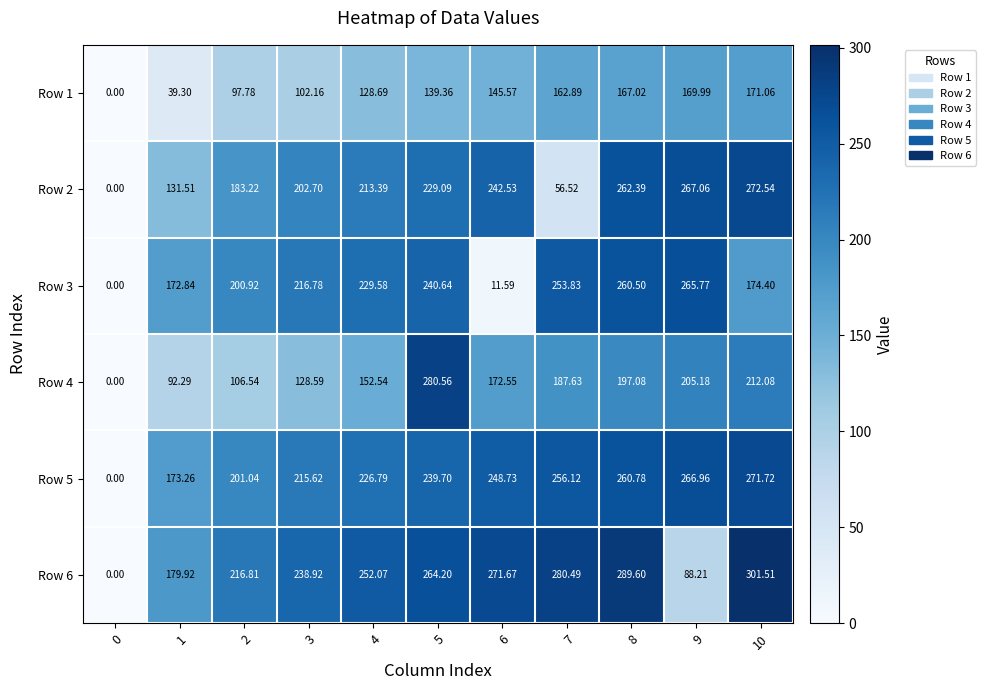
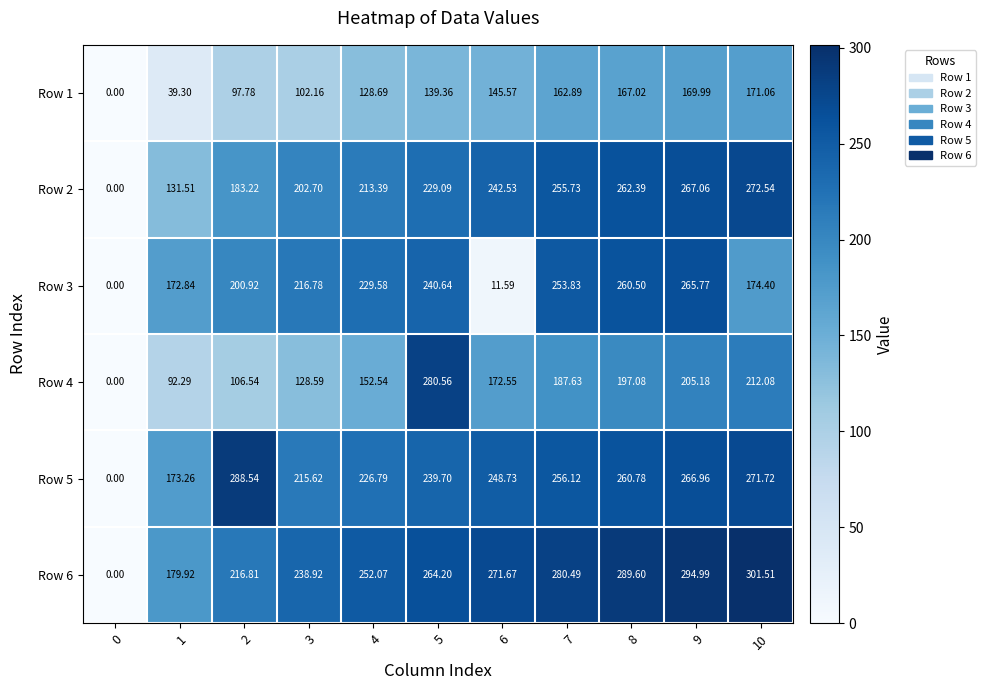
Row 2, 7: 56.52 -> 255.73
Row 5, 2: 201.04 -> 288.54
Row 6, 9: 88.21 -> 294.99
